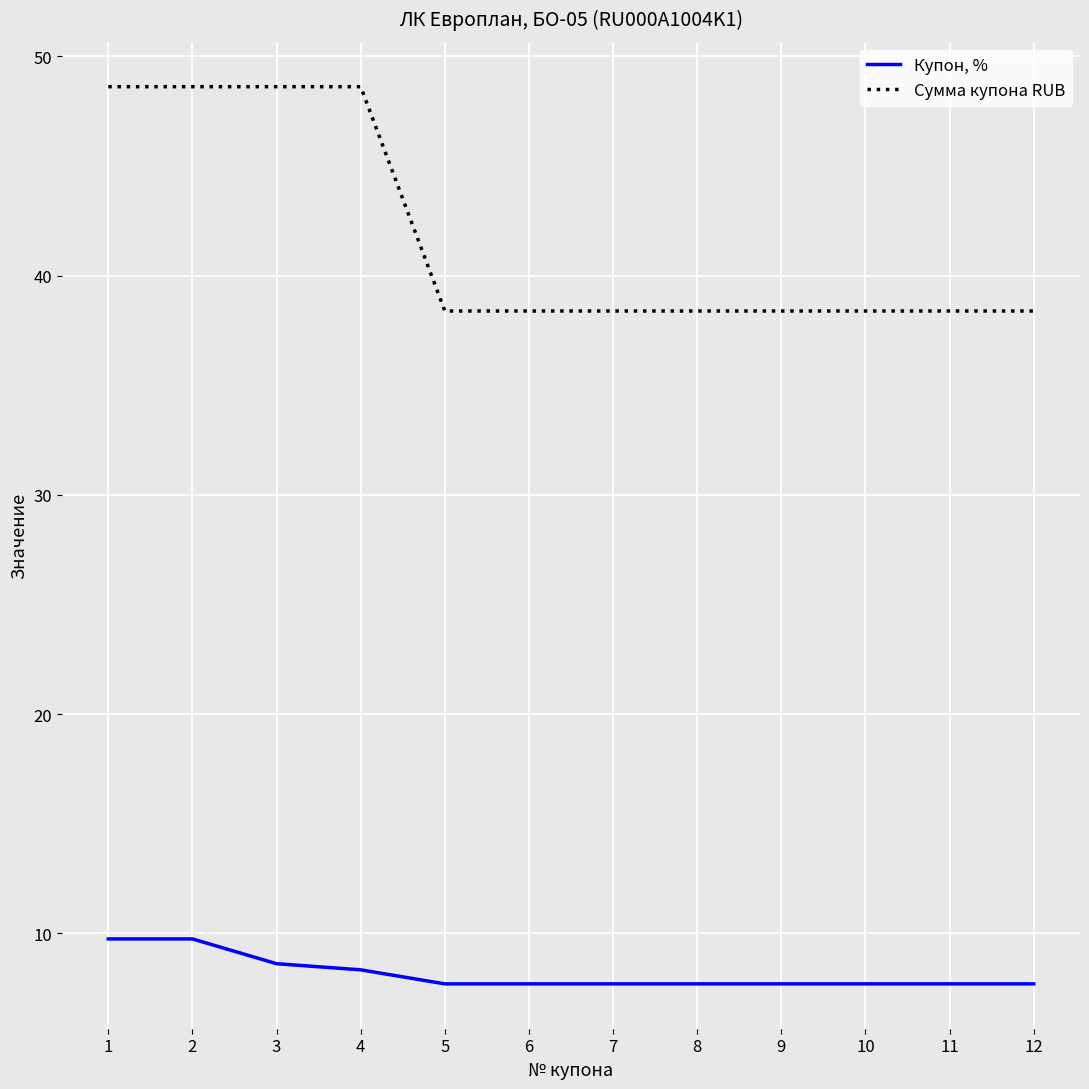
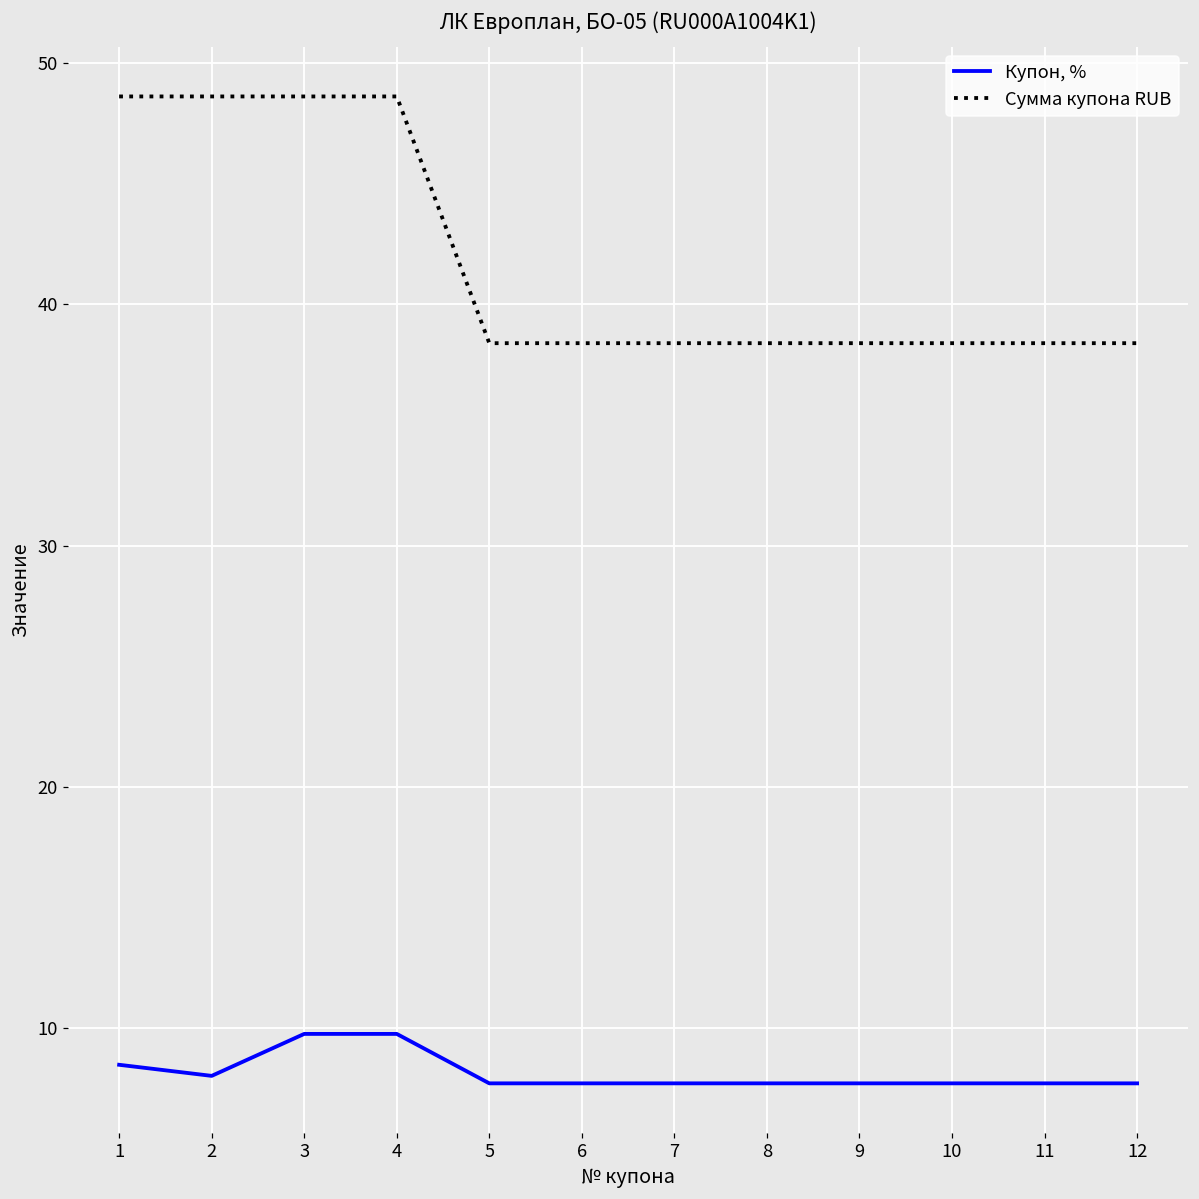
Купон, %, 1: 9.8 -> 8.5
Купон, %, 2: 9.8 -> 8.0
Купон, %, 3: 8.6 -> 9.8
Купон, %, 4: 8.3 -> 9.8
